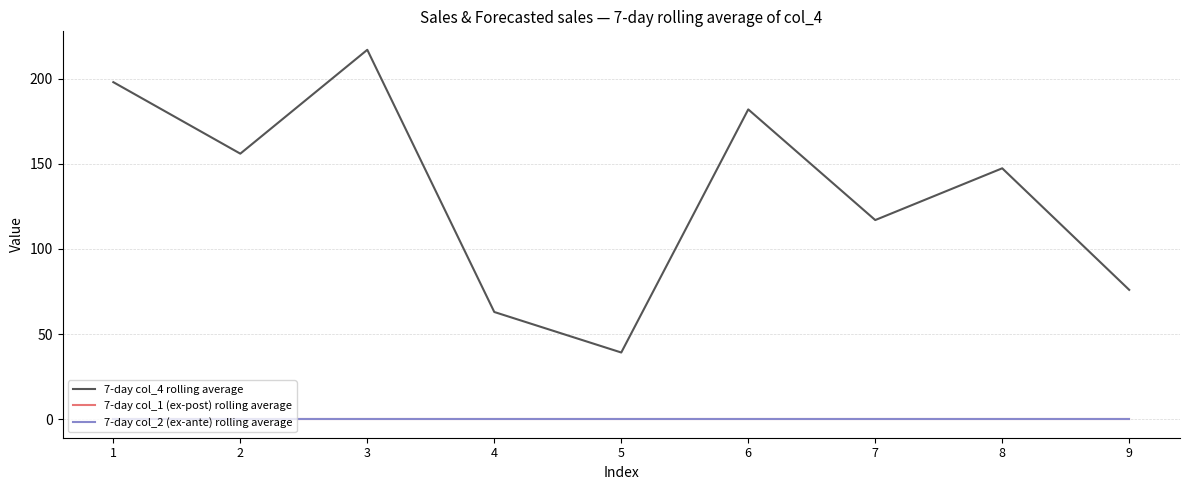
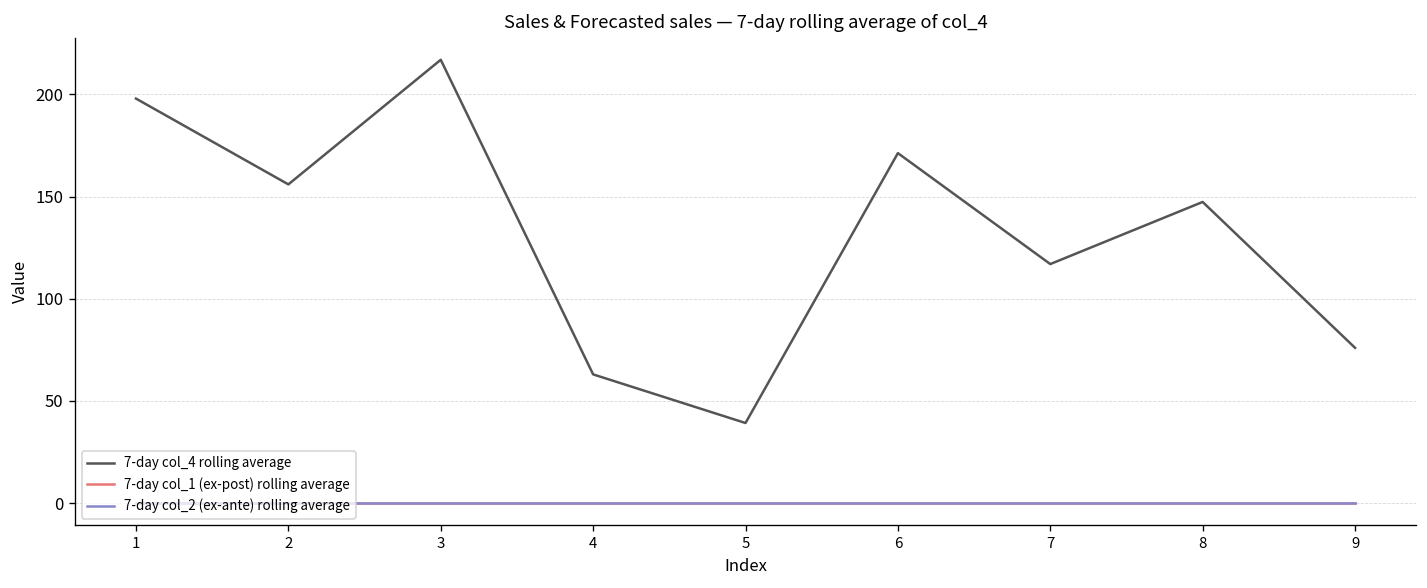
7-day col_4 rolling average, 6: 182 -> 171
